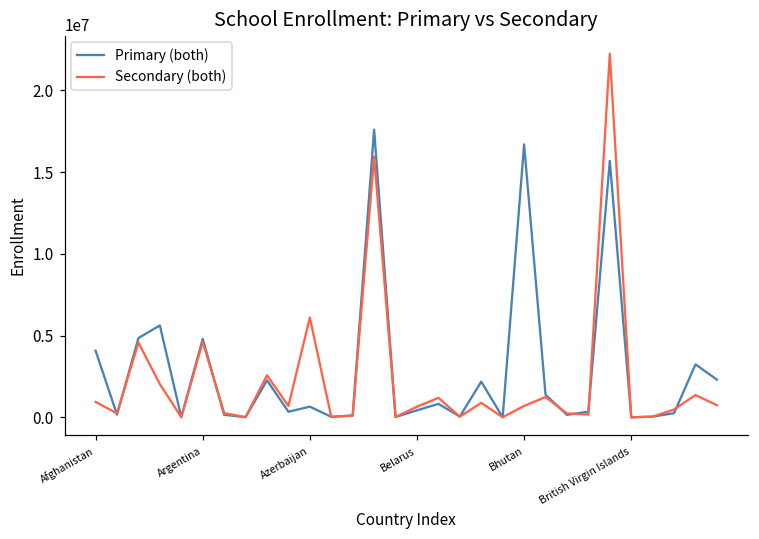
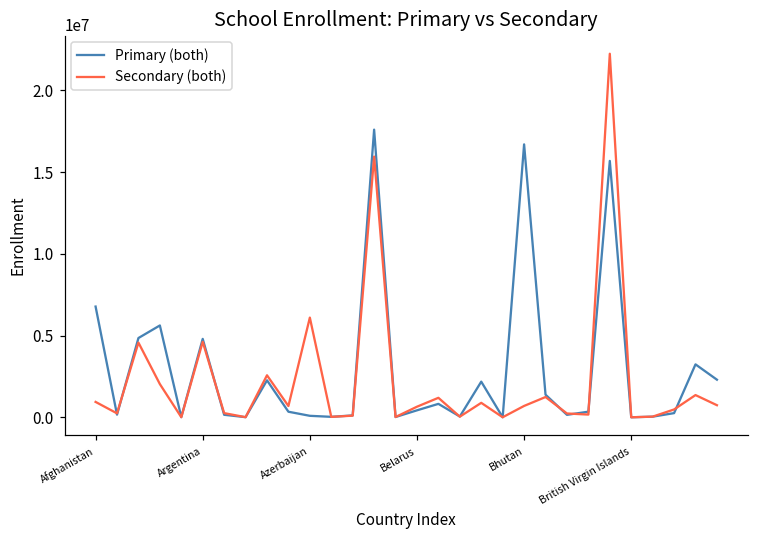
Primary (both), Afghanistan: 4100000 -> 6800000
Primary (both), Azerbaijan: 700000 -> 100000
